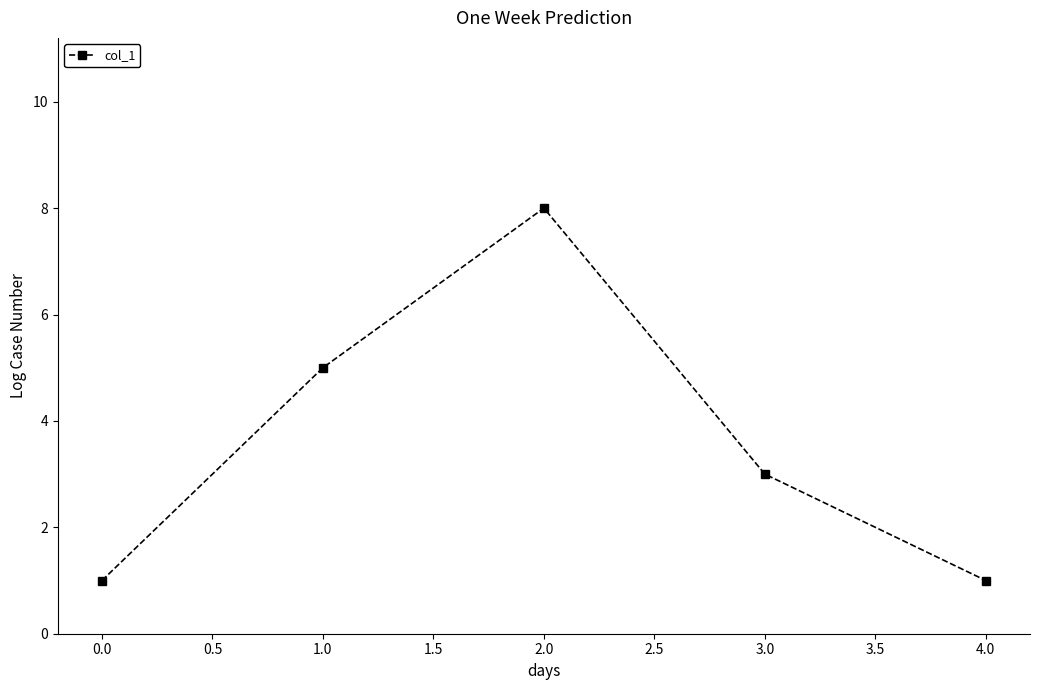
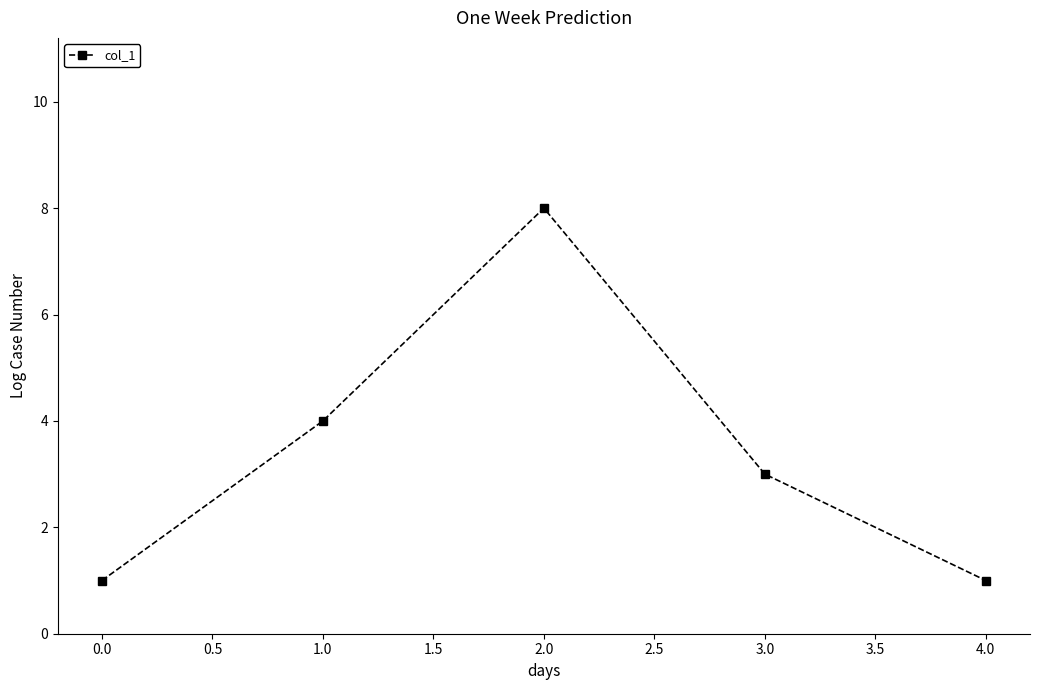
1.0: 5 -> 4
